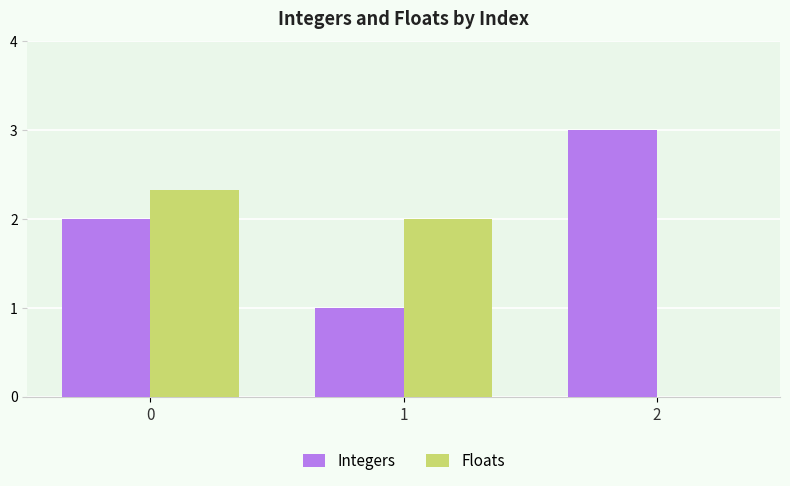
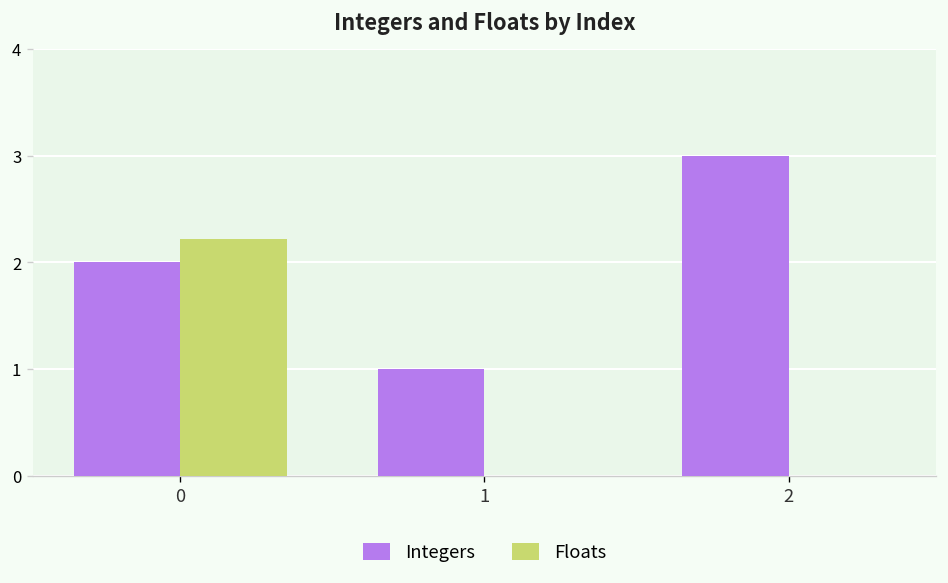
Floats, 0: 2.3 -> 2.2
Floats, 1: 2 -> 0
